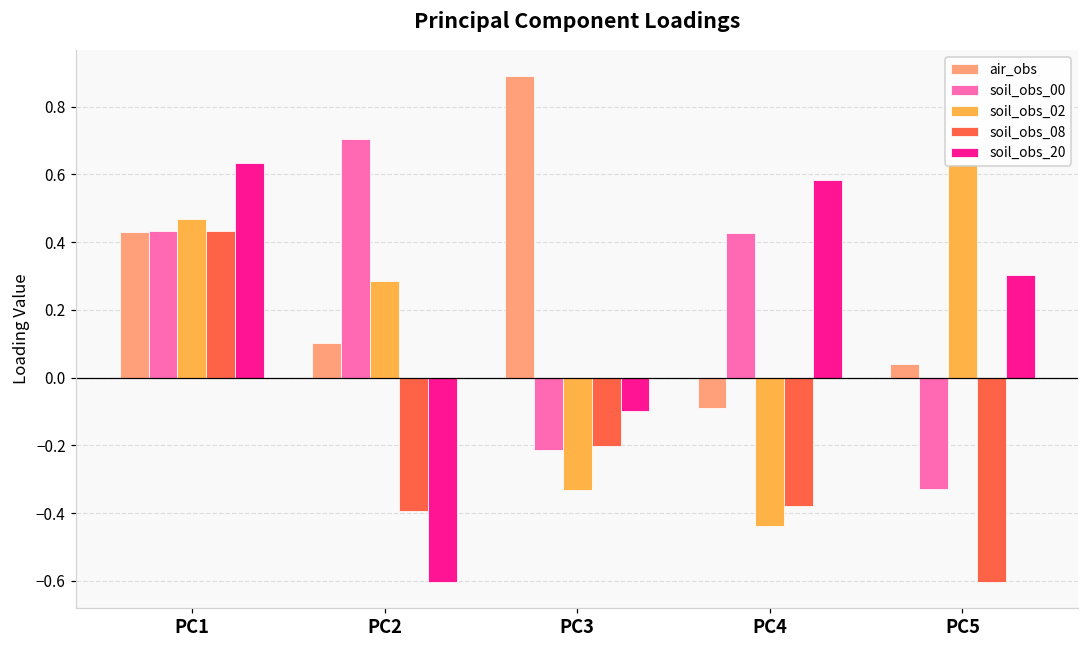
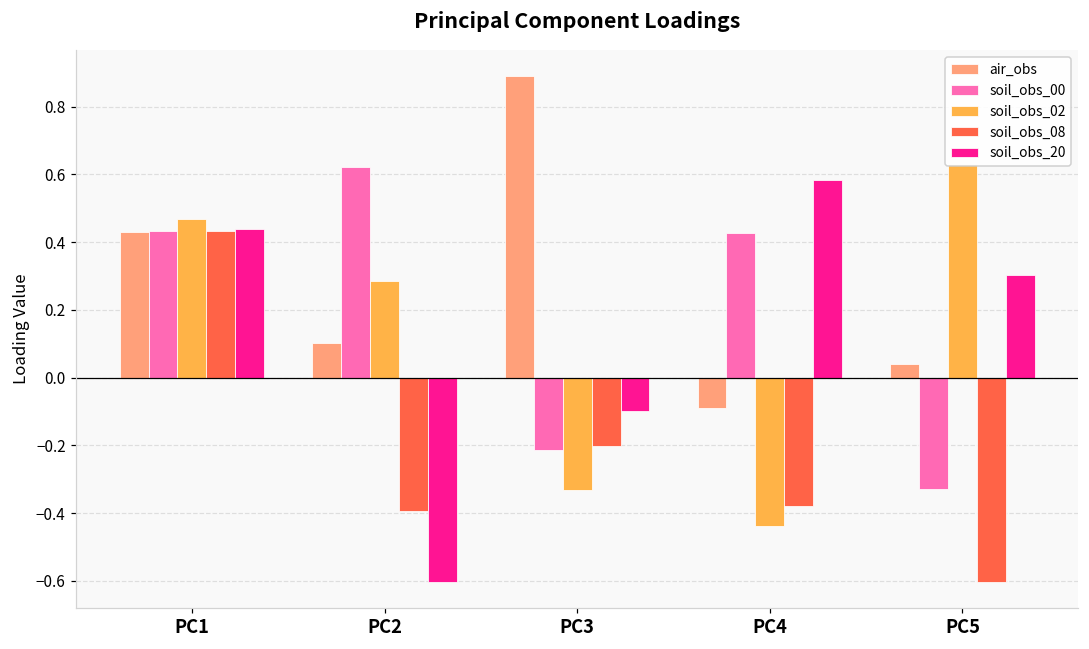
soil_obs_20, PC1: 0.63 -> 0.44
soil_obs_00, PC2: 0.71 -> 0.62
